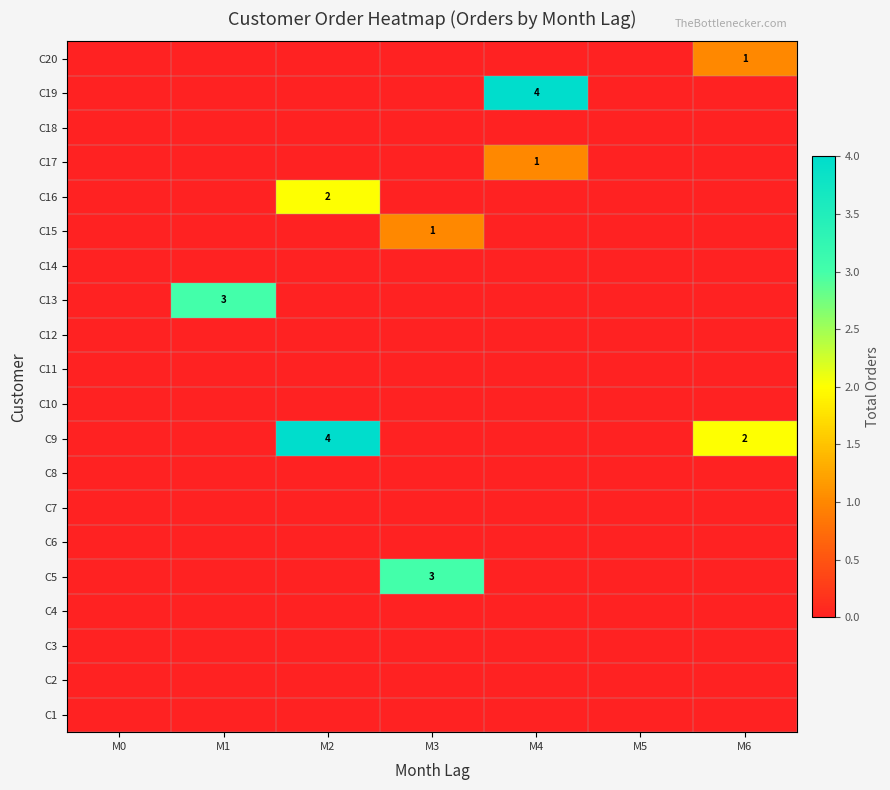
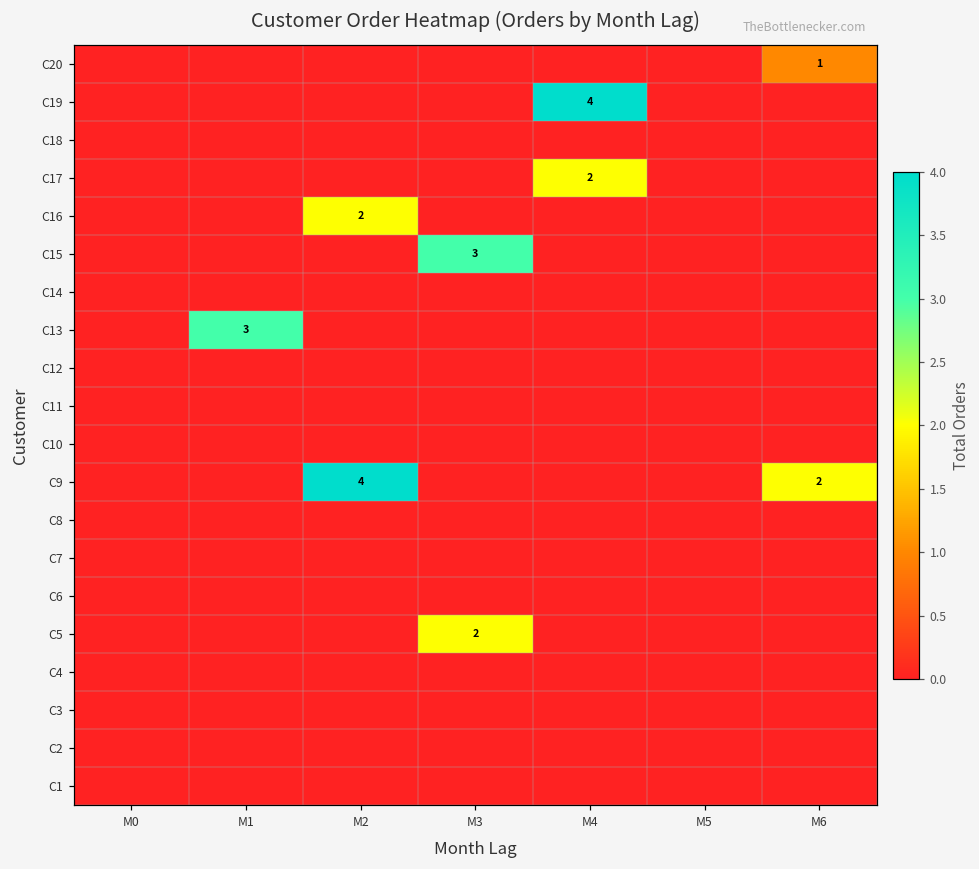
C17, M4: 1 -> 2
C15, M3: 1 -> 3
C5, M3: 3 -> 2
